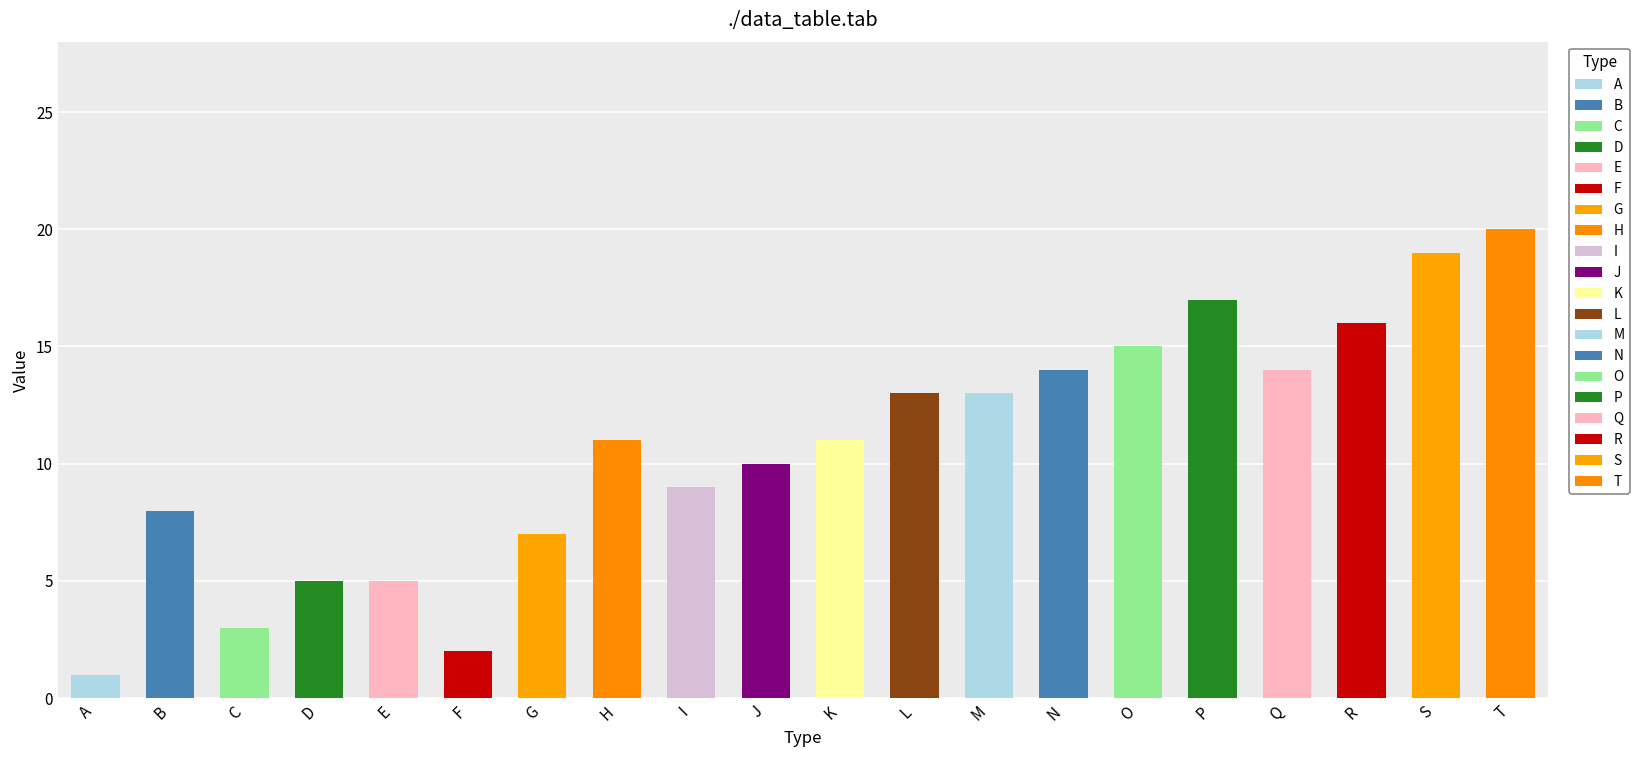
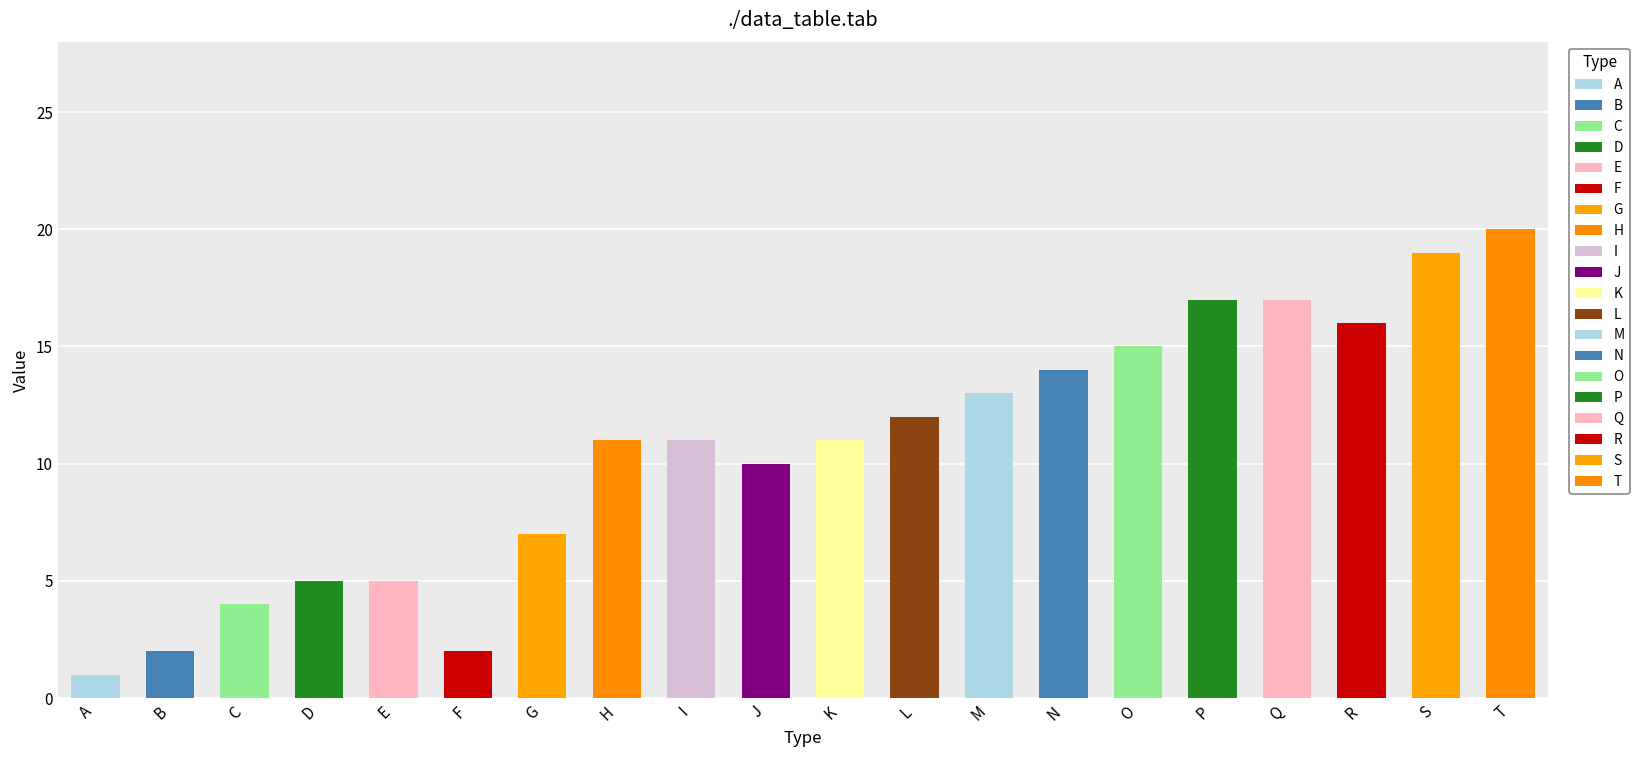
B: 8 -> 2
C: 3 -> 4
I: 9 -> 11
L: 13 -> 12
Q: 14 -> 17
